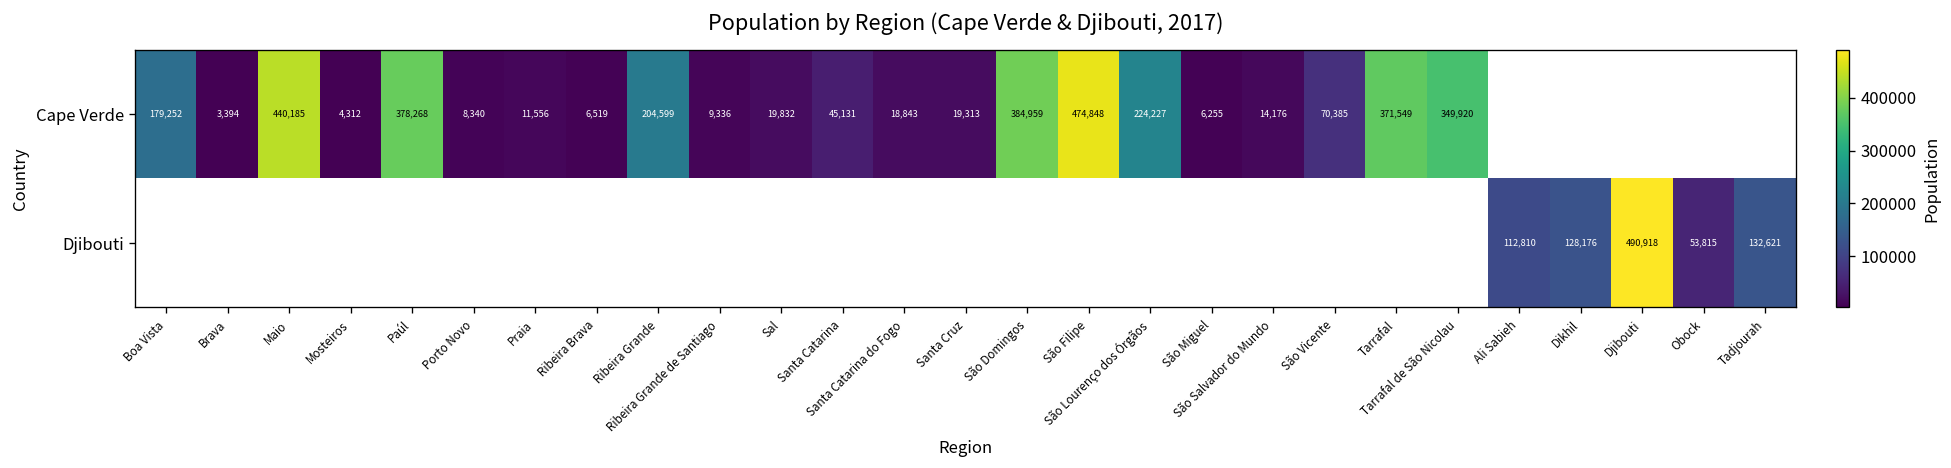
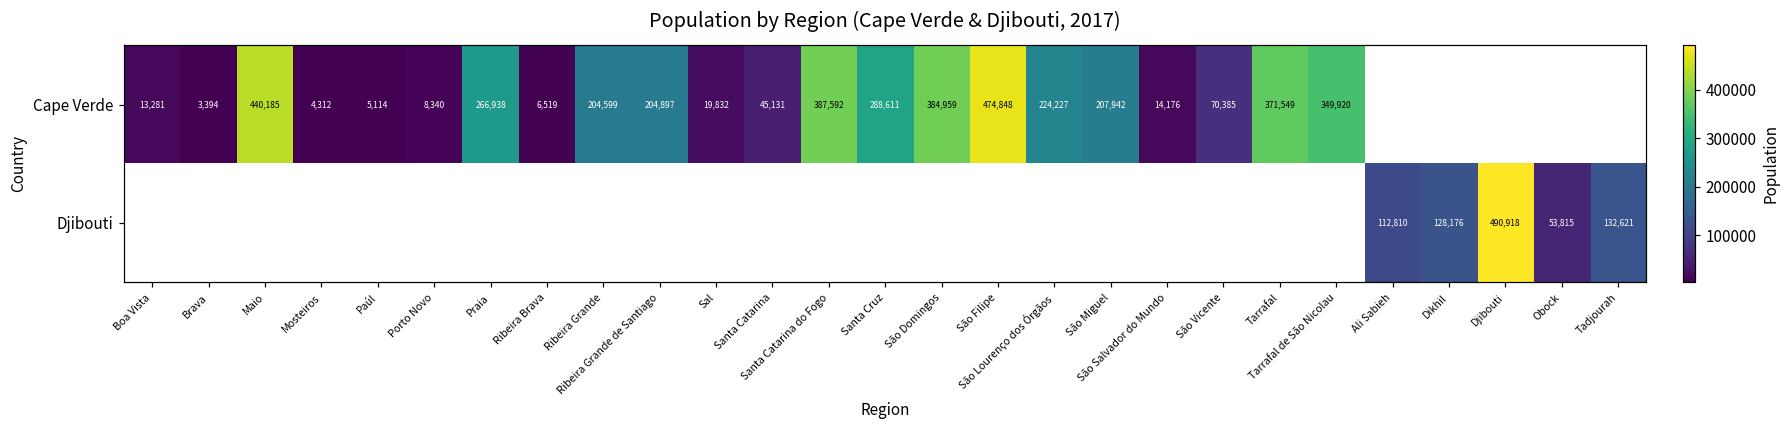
Cape Verde, Boa Vista: 179,252 -> 13,281
Cape Verde, Paúl: 378,268 -> 5,114
Cape Verde, Praia: 11,556 -> 266,938
Cape Verde, Ribeira Grande de Santiago: 9,336 -> 204,897
Cape Verde, Santa Catarina do Fogo: 18,843 -> 387,592
Cape Verde, Santa Cruz: 19,313 -> 288,611
Cape Verde, São Miguel: 6,255 -> 207,942
